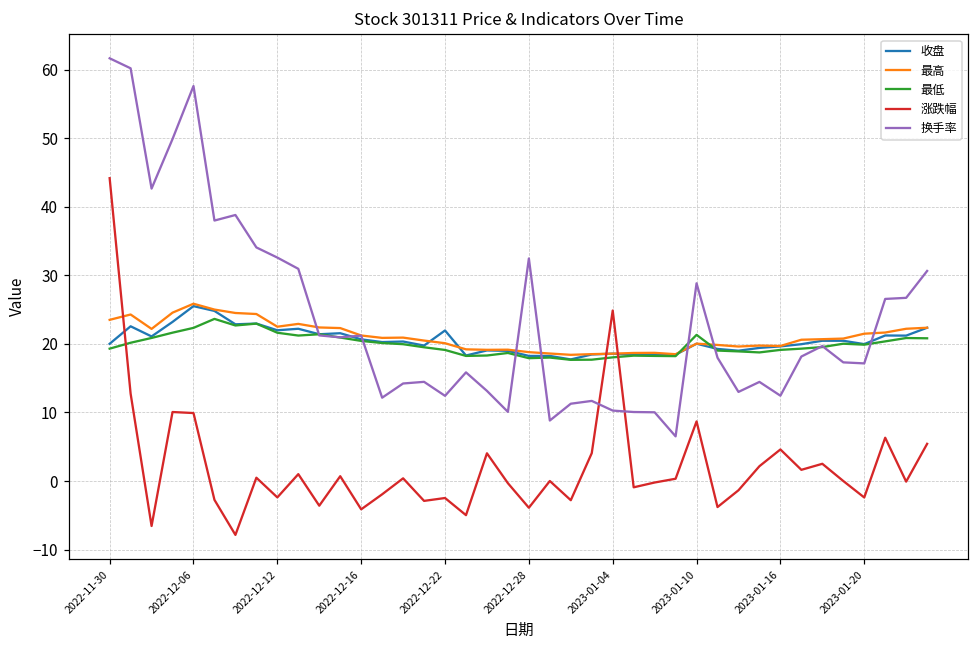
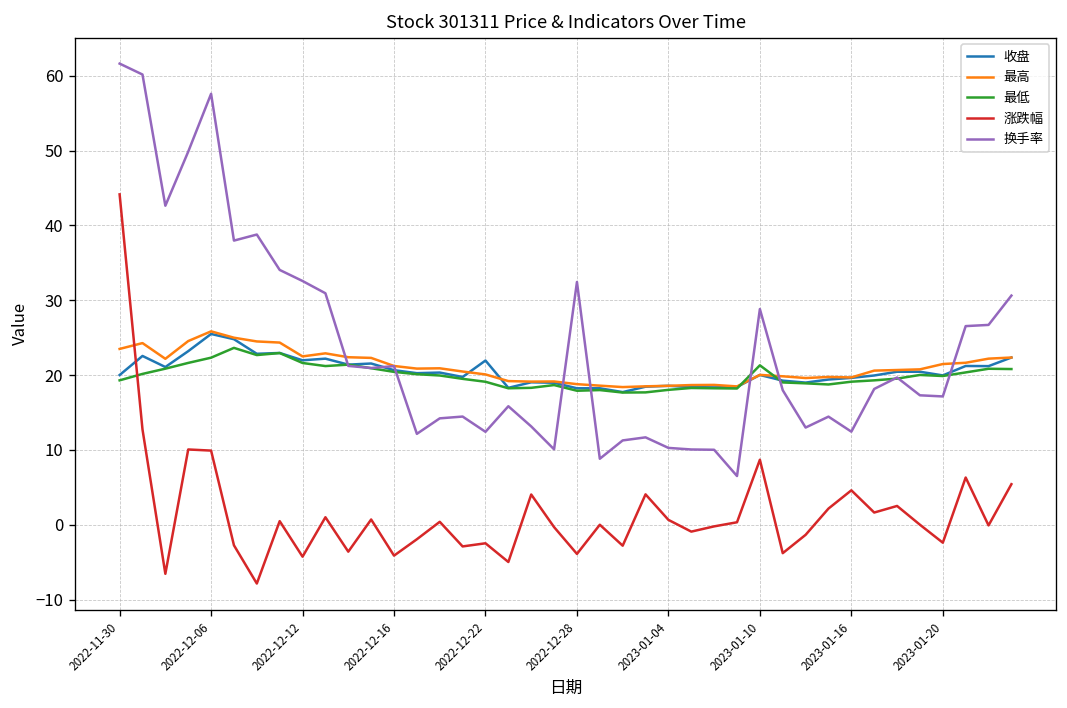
涨跌幅, 2022-12-12: -2 -> -4
涨跌幅, 2023-01-04: 25 -> 1
